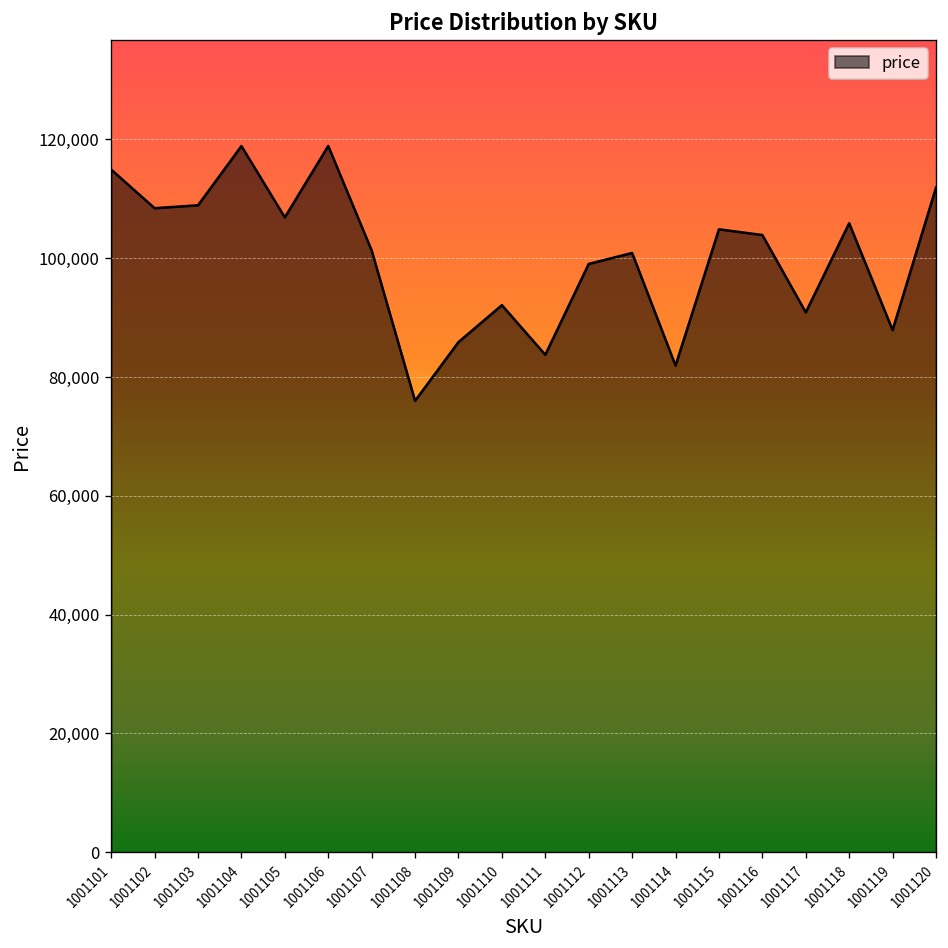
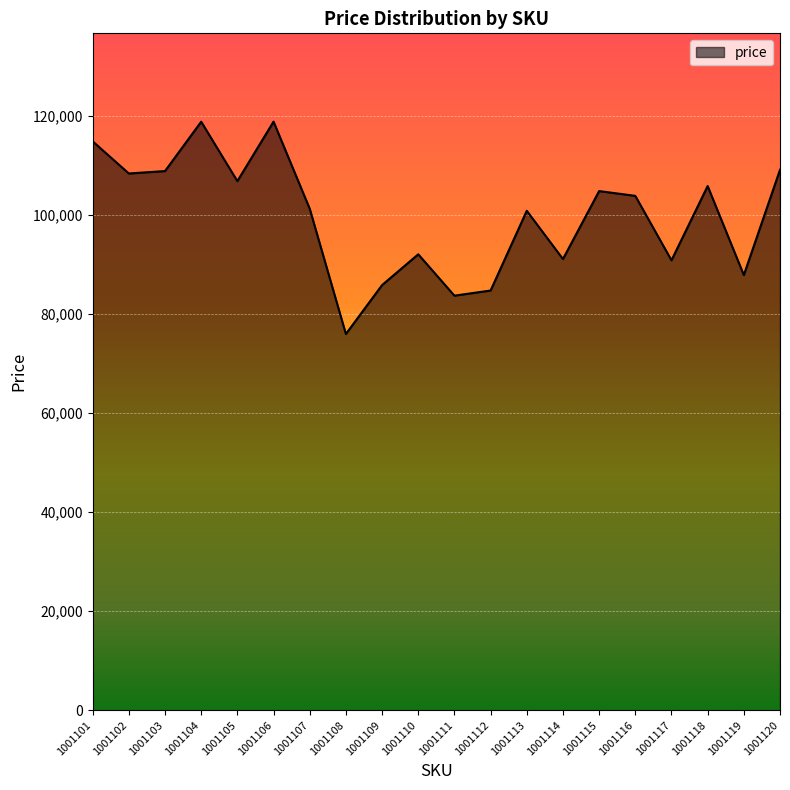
1001112: 99,000 -> 85,000
1001114: 82,000 -> 91,000
1001120: 112,000 -> 109,000
